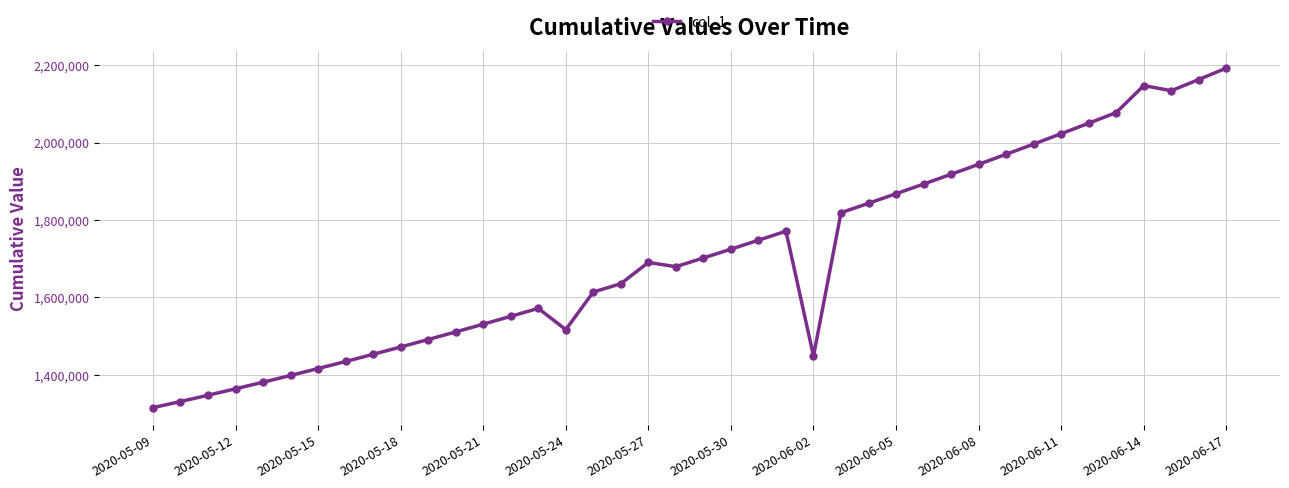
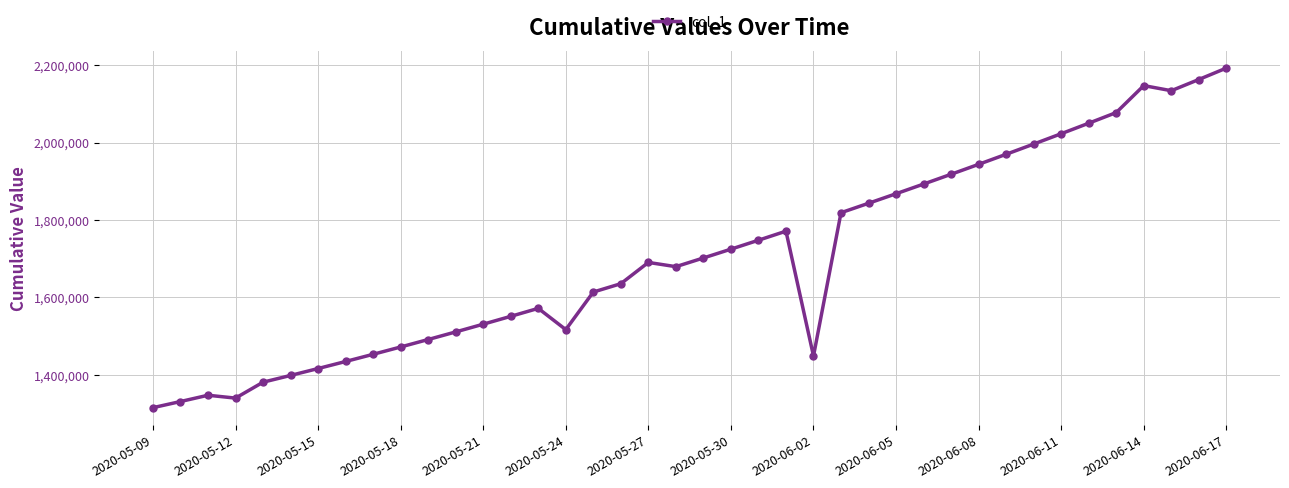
2020-05-12: 1,360,000 -> 1,340,000
